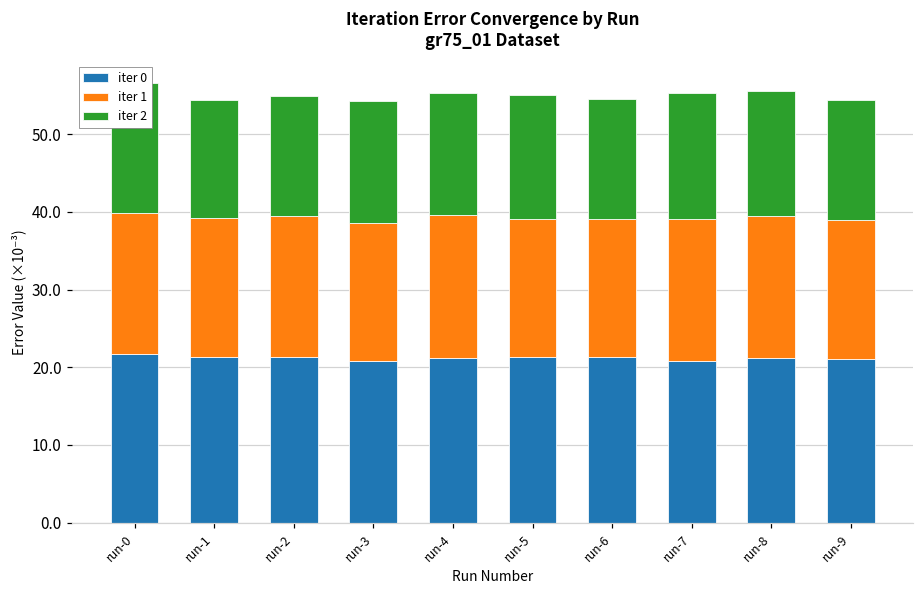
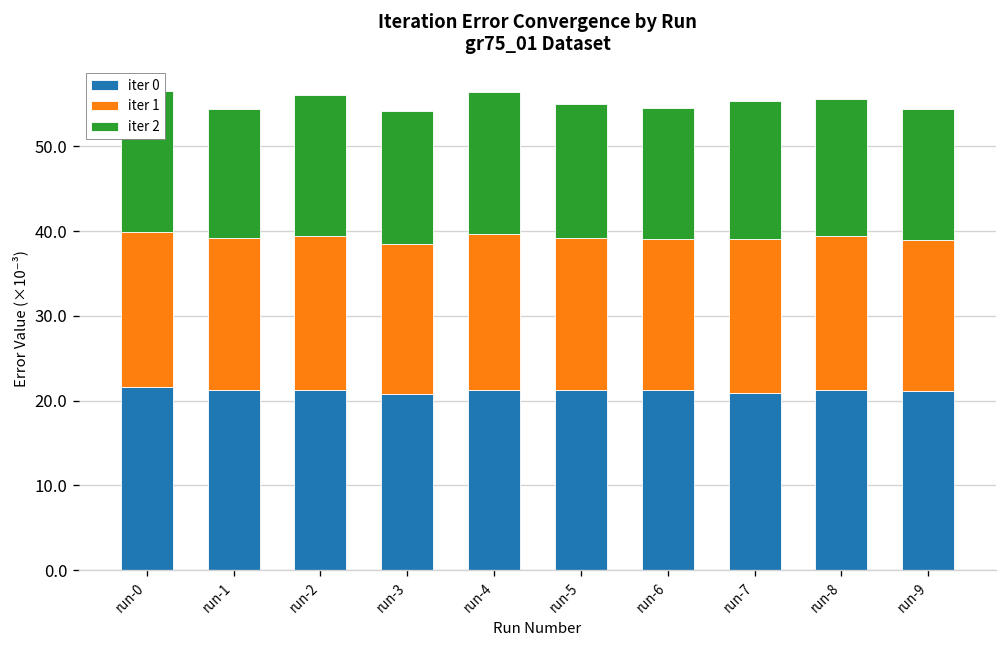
iter 2, run-2: 16 -> 17
iter 2, run-4: 16 -> 17
